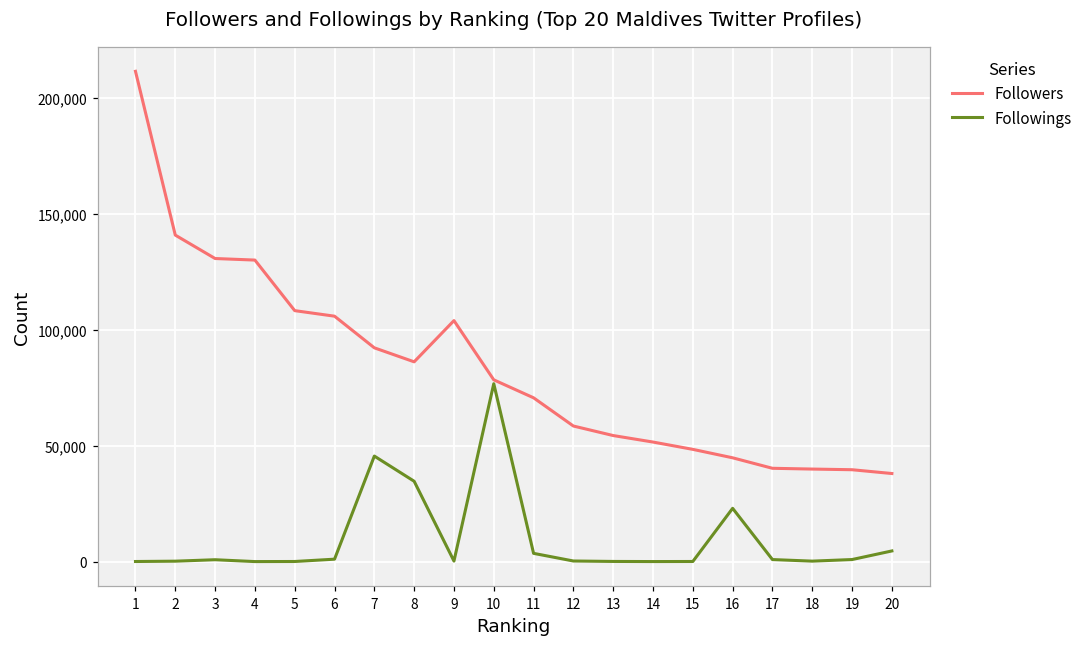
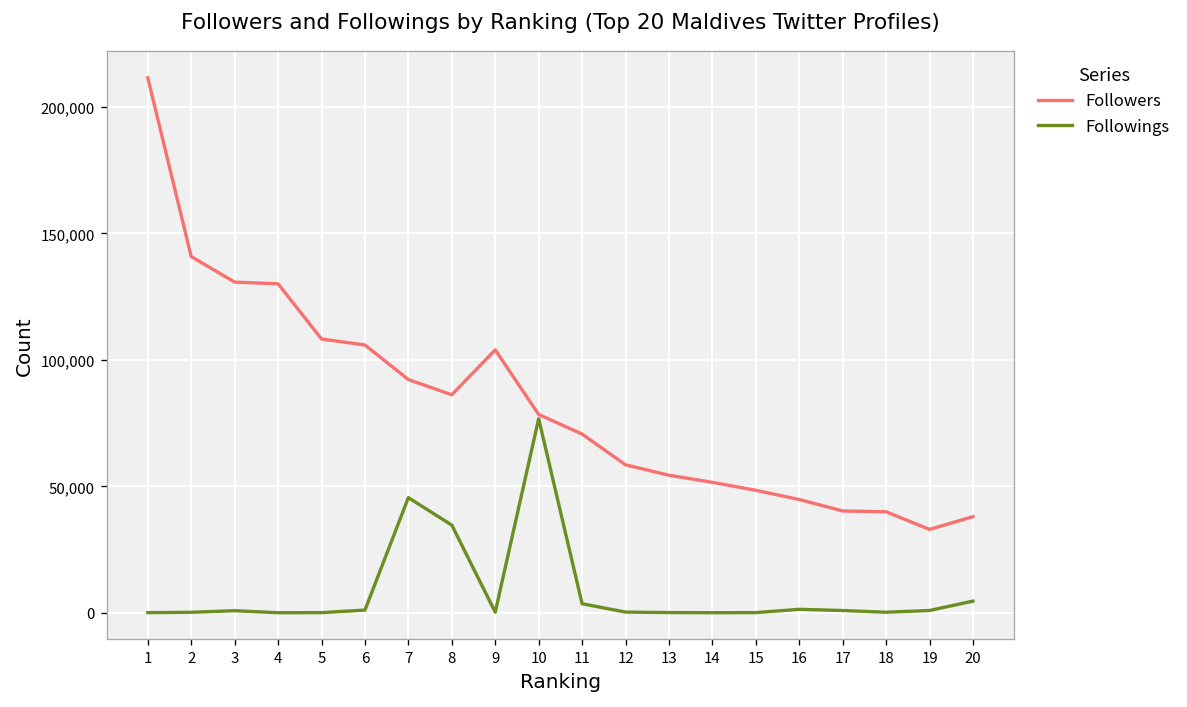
Followings, 16: 23,000 -> 1,000
Followers, 19: 40,000 -> 33,000
